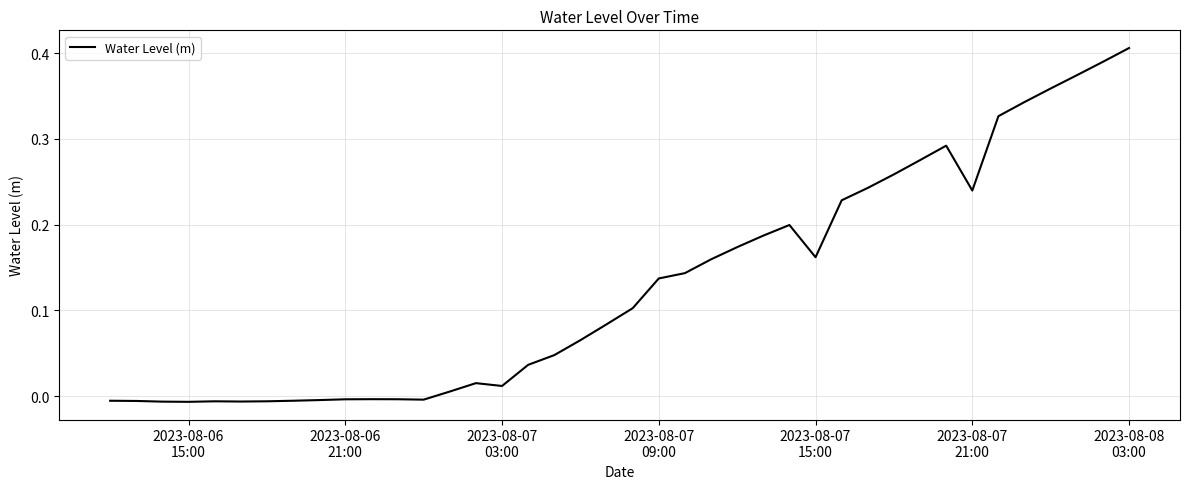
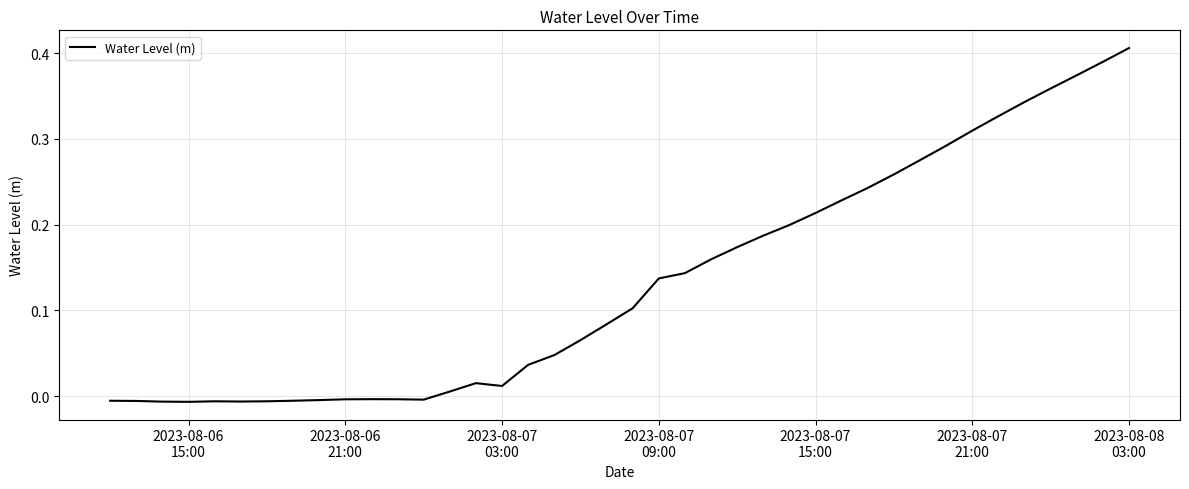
2023-08-07 15:00: 0.16 -> 0.21
2023-08-07 21:00: 0.24 -> 0.31
